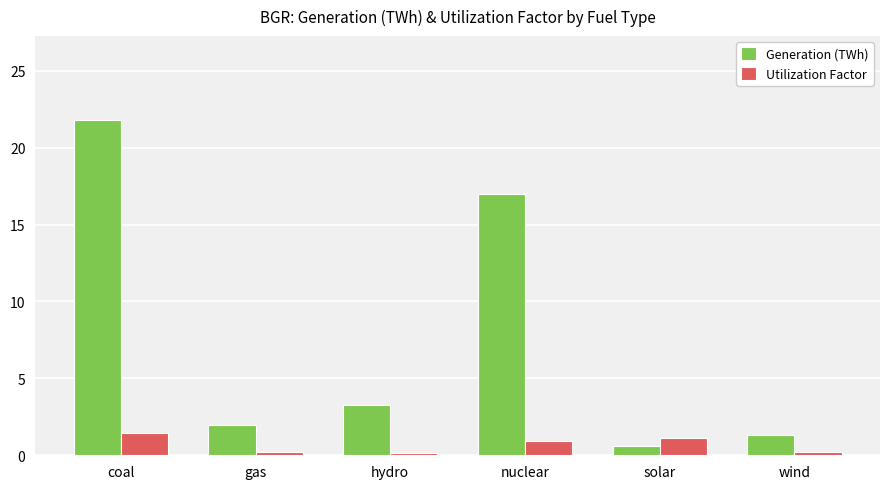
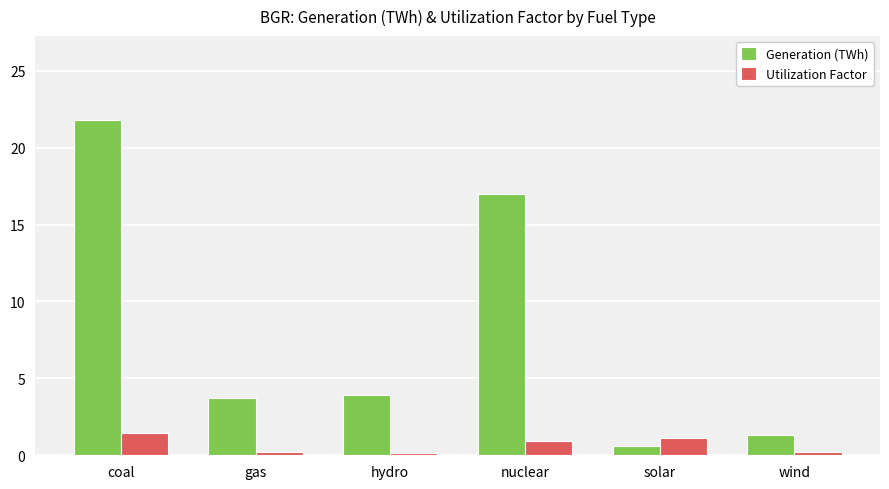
Generation (TWh), gas: 2.0 -> 3.7
Generation (TWh), hydro: 3.3 -> 3.9
